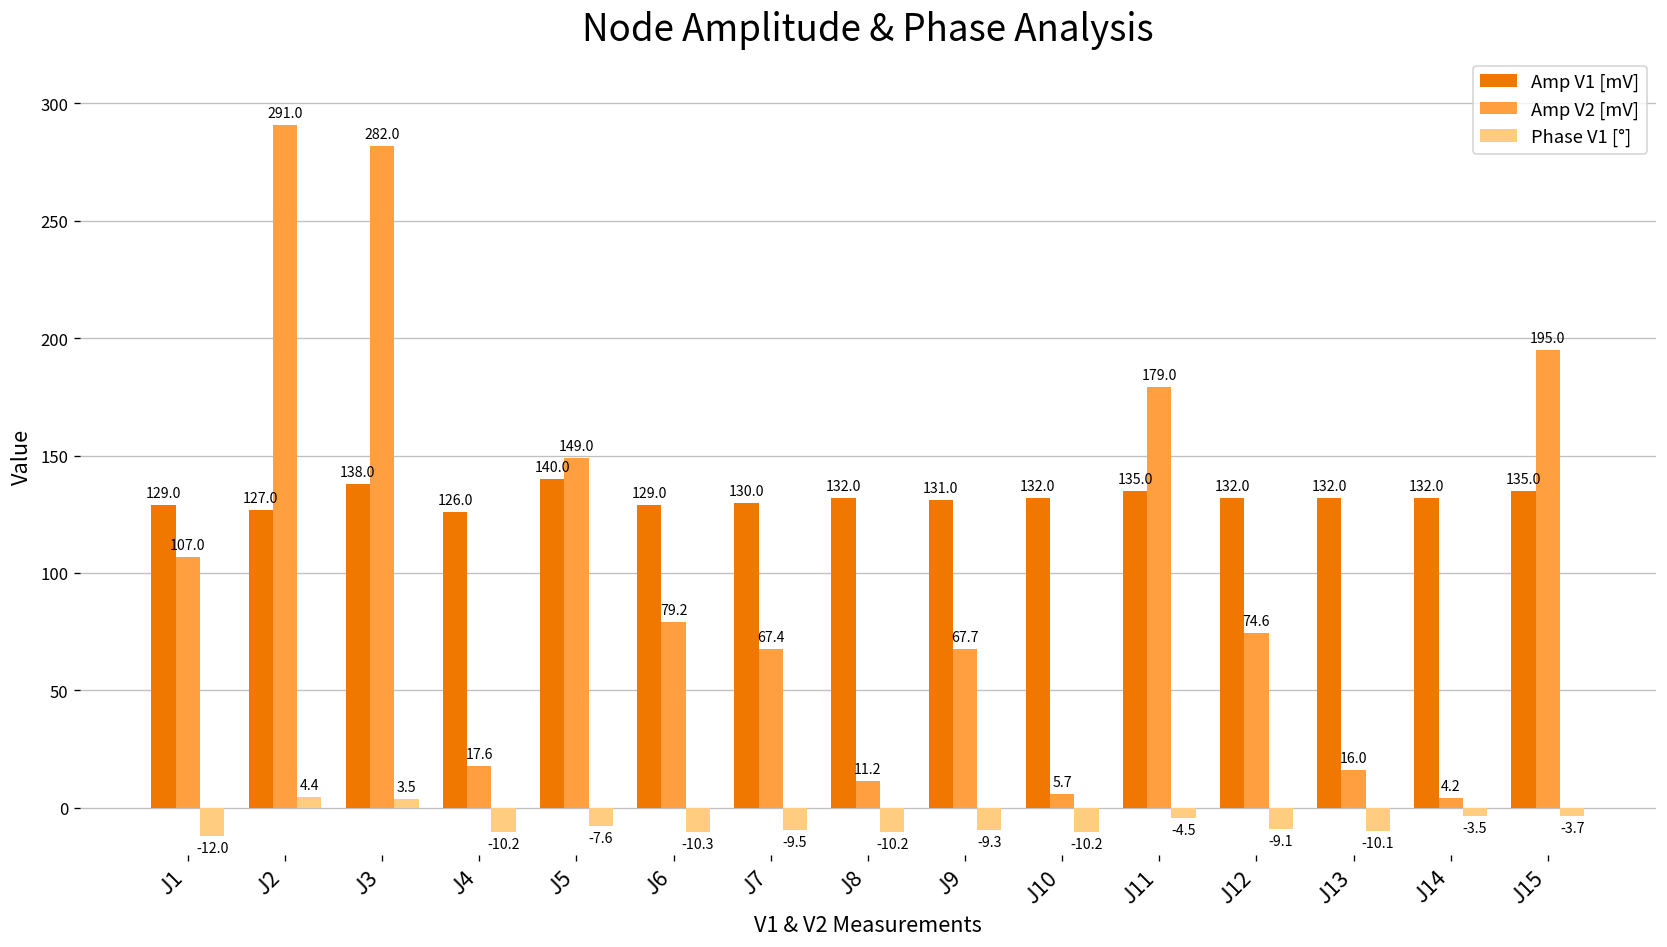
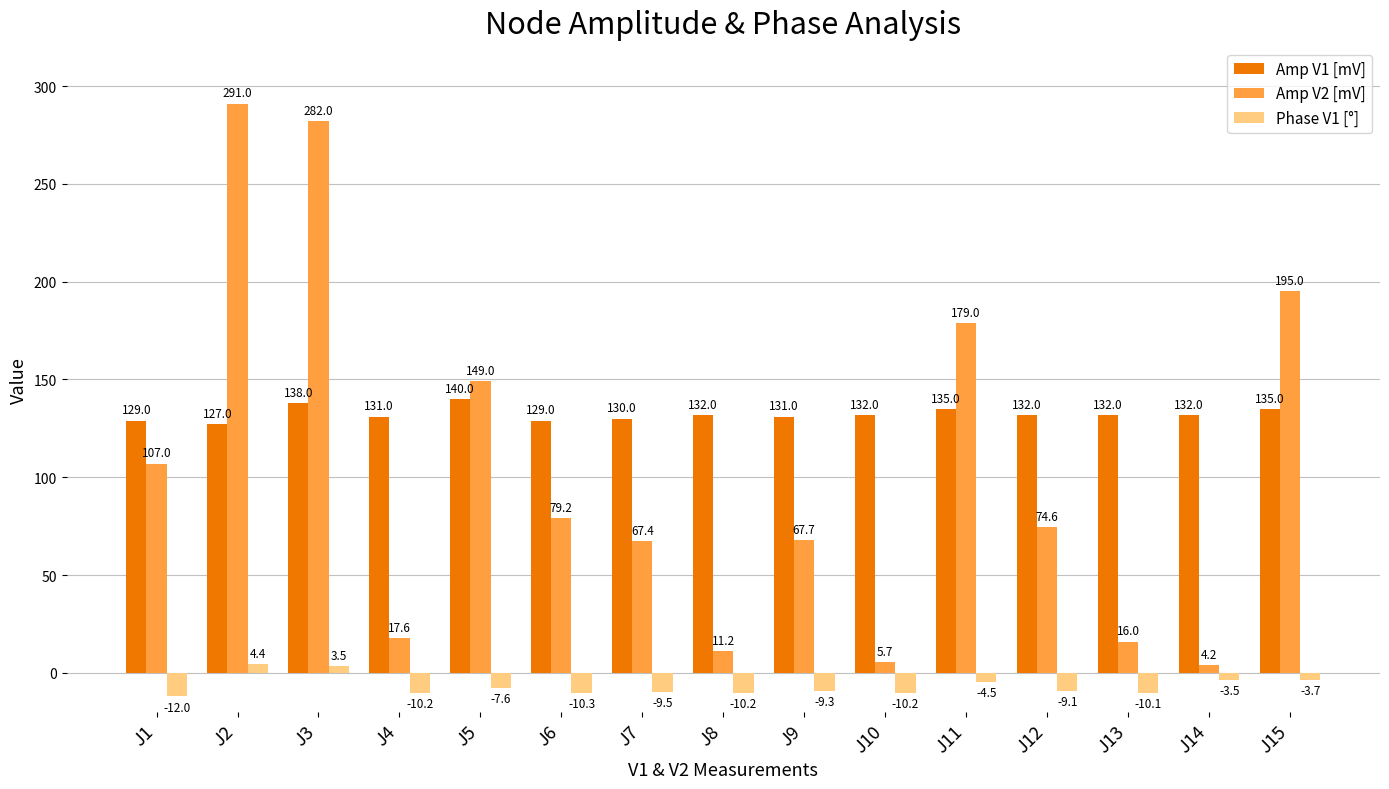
Amp V1 [mV], J4: 126.0 -> 131.0
